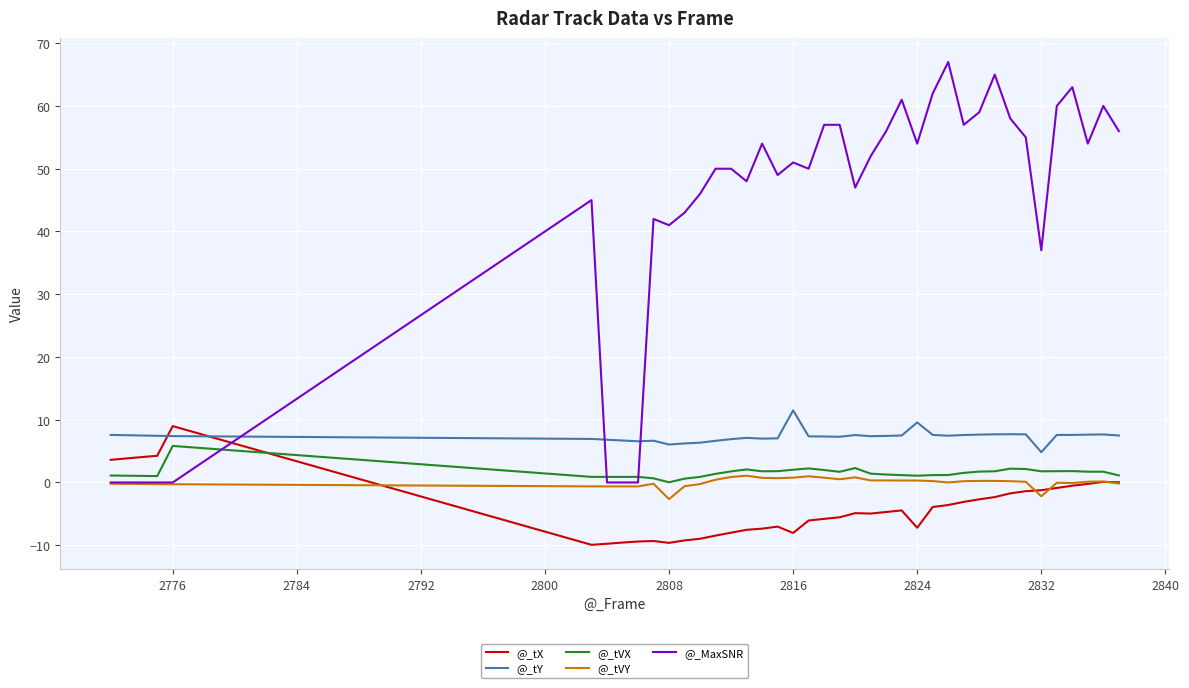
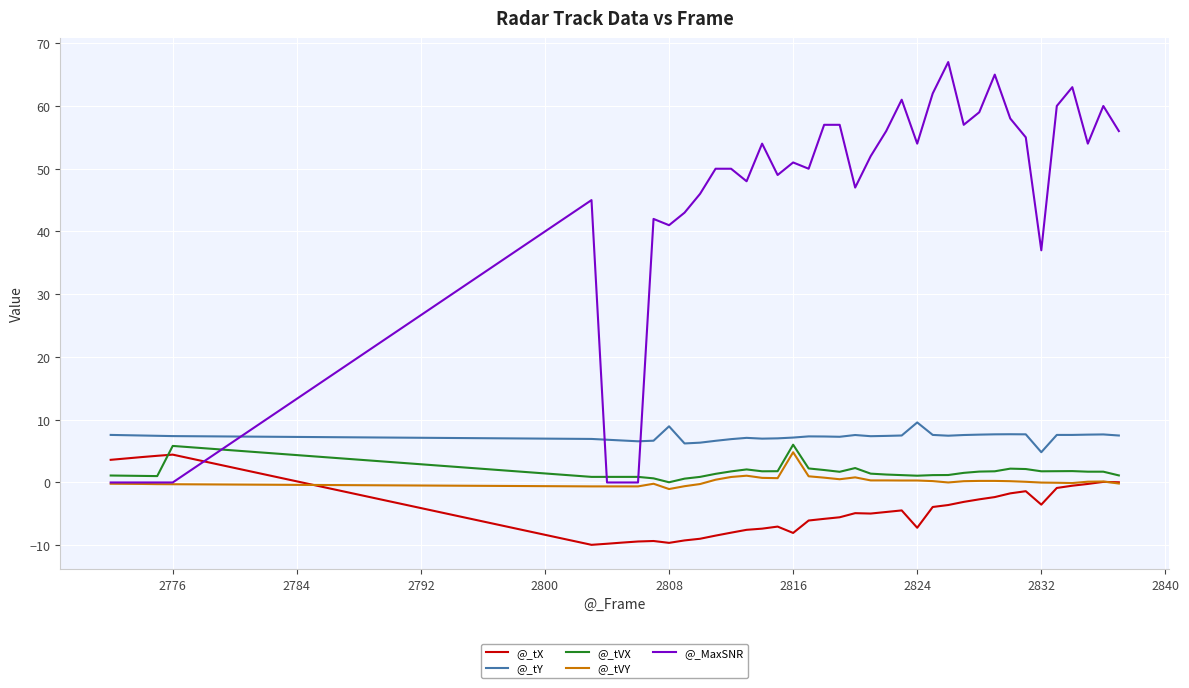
@_tX, 2776: 9 -> 4
@_tY, 2808: 6 -> 9
@_tVY, 2808: -3 -> -1
@_tY, 2816: 11 -> 7
@_tVX, 2816: 2 -> 6
@_tVY, 2816: 1 -> 5
@_tX, 2832: -1 -> -4
@_tVY, 2832: -2 -> 0
